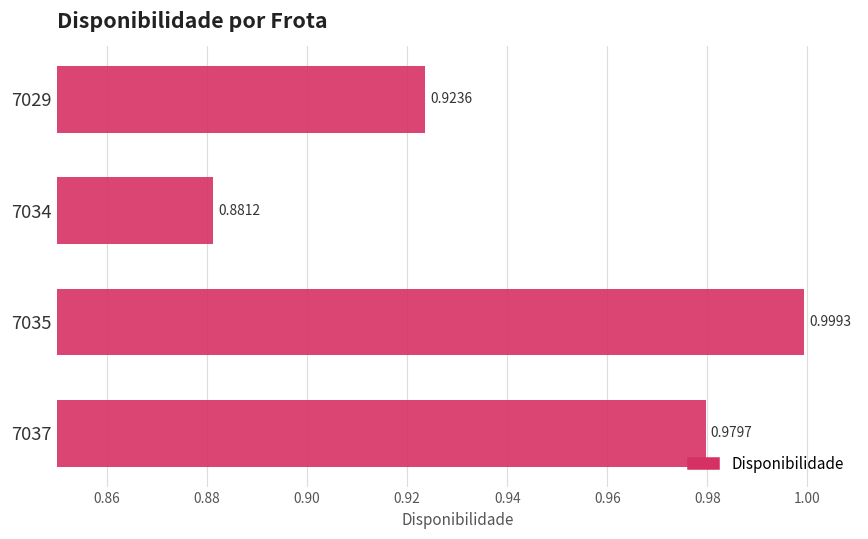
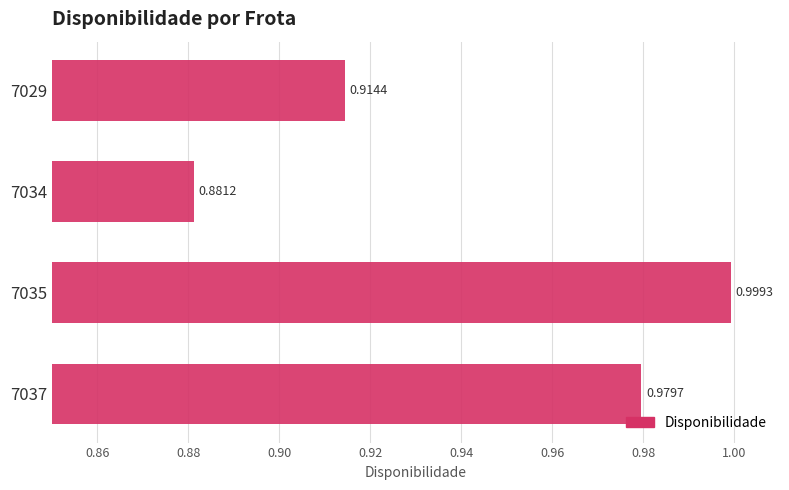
7029: 0.9236 -> 0.9144
